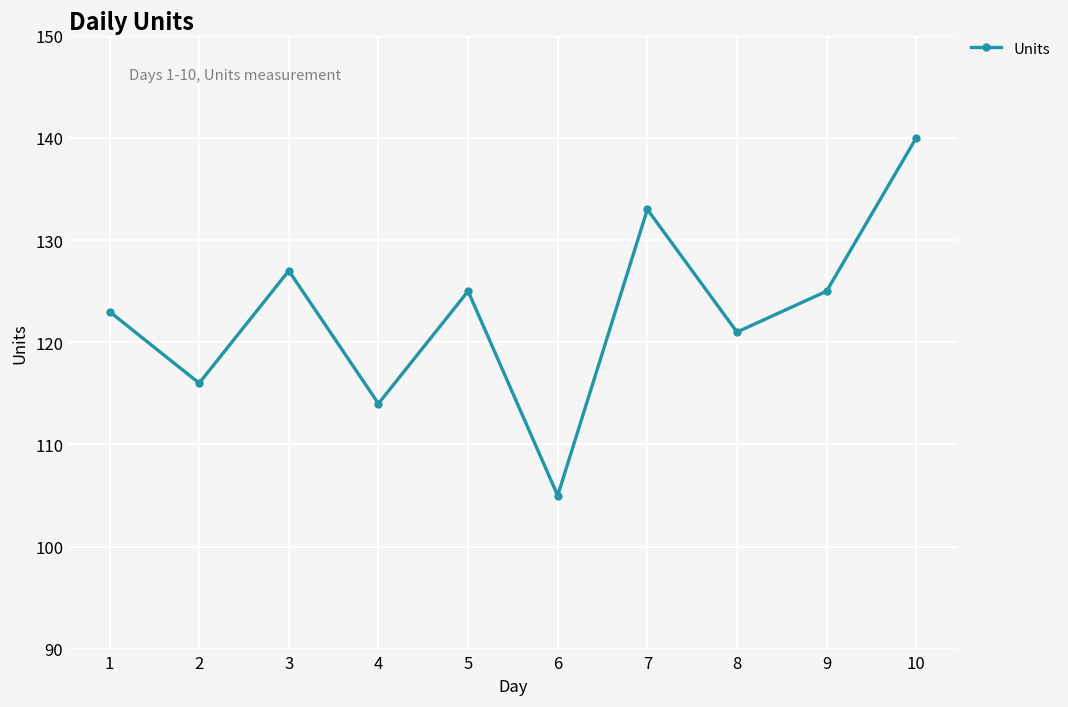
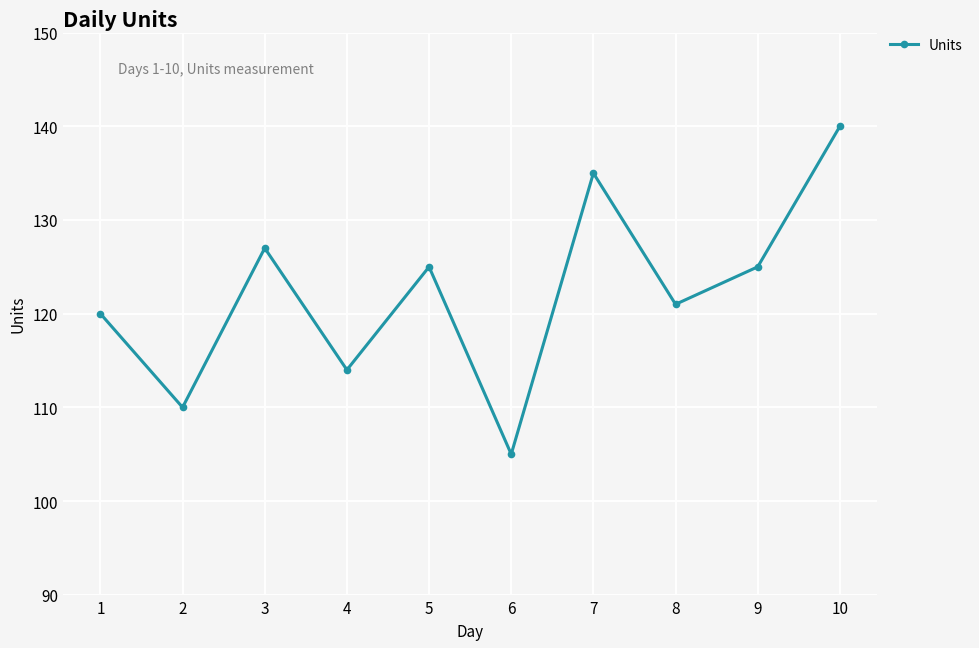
1: 123 -> 120
2: 116 -> 110
7: 133 -> 135
